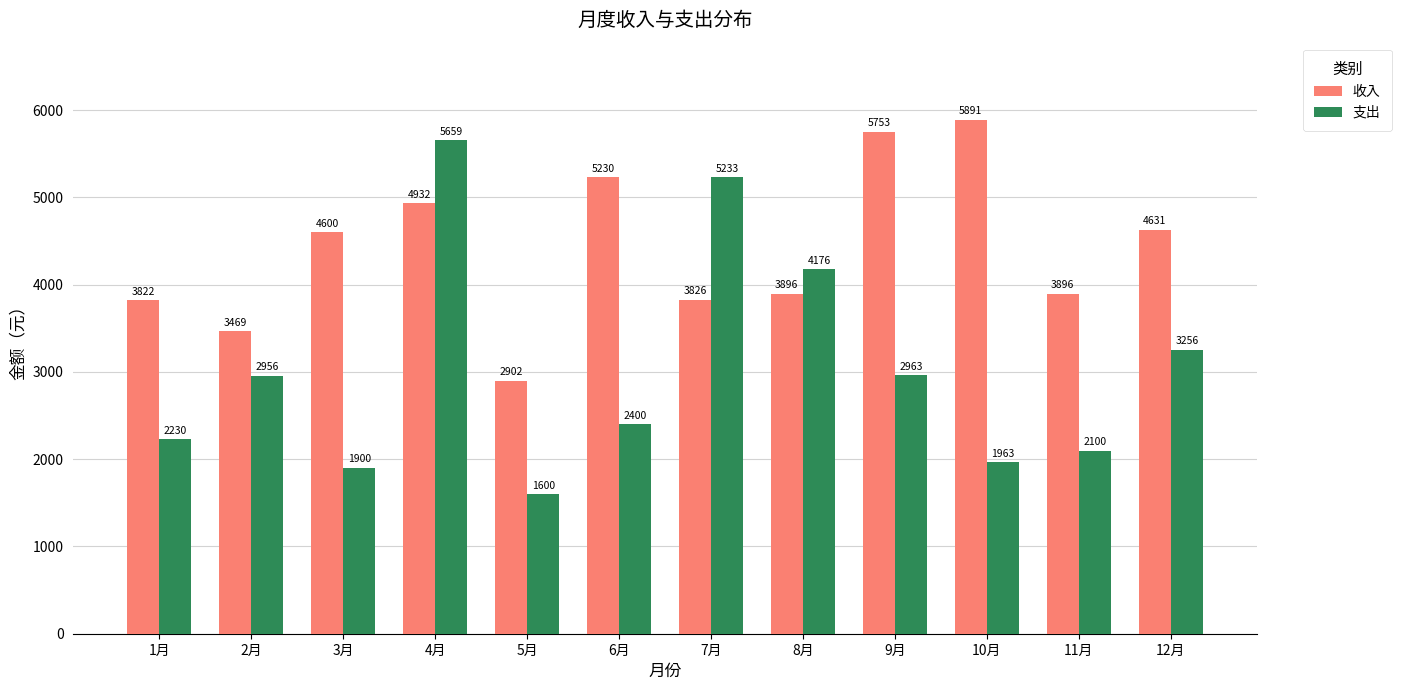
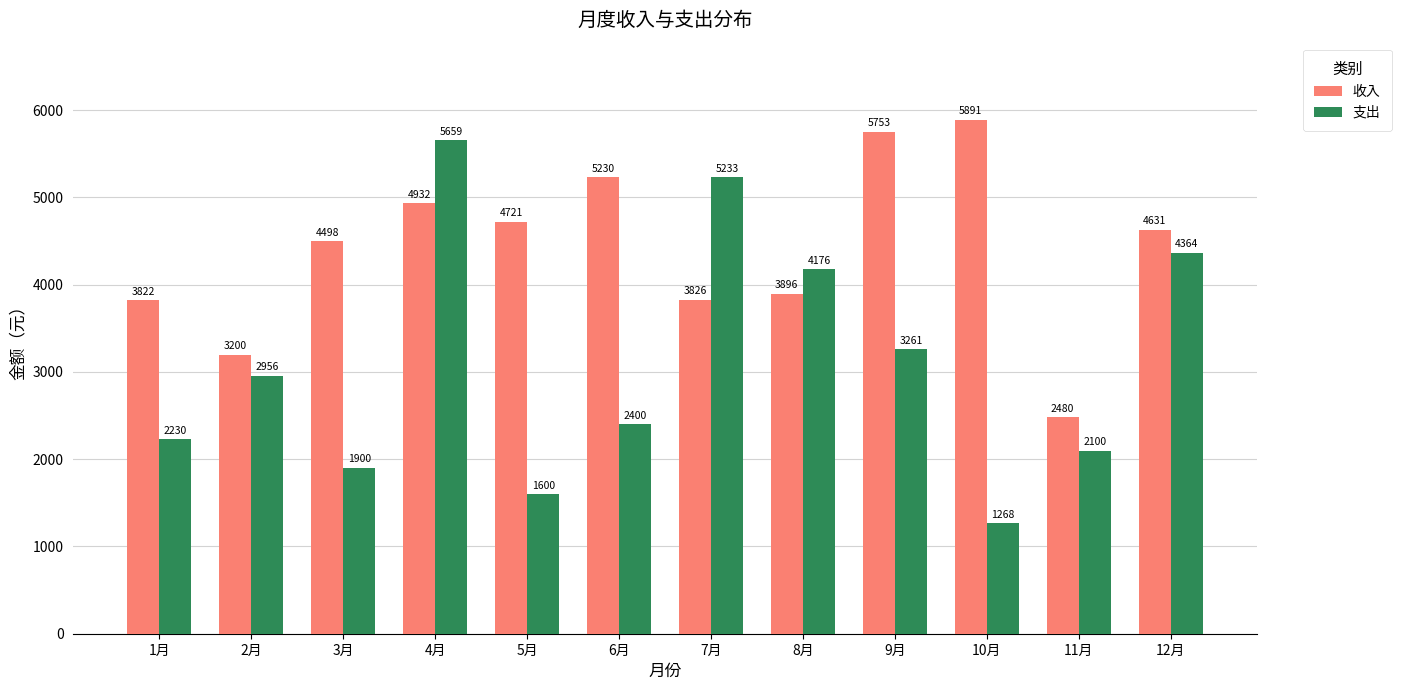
收入, 2月: 3469 -> 3200
收入, 3月: 4600 -> 4498
收入, 5月: 2902 -> 4721
支出, 9月: 2963 -> 3261
支出, 10月: 1963 -> 1268
收入, 11月: 3896 -> 2480
支出, 12月: 3256 -> 4364
